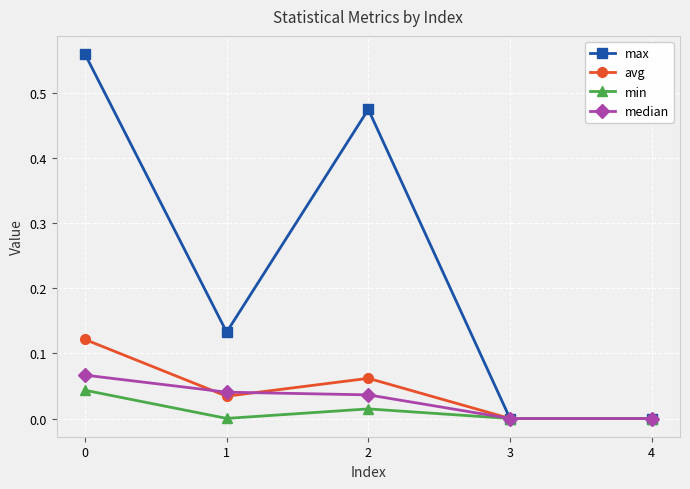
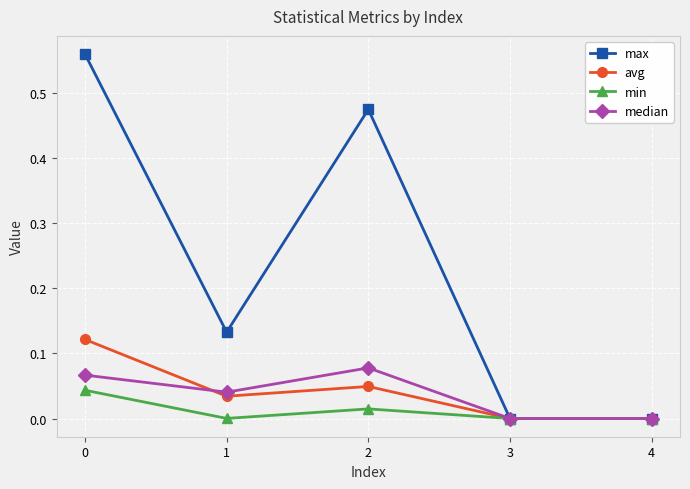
avg, 2: 0.06 -> 0.05
median, 2: 0.04 -> 0.08
